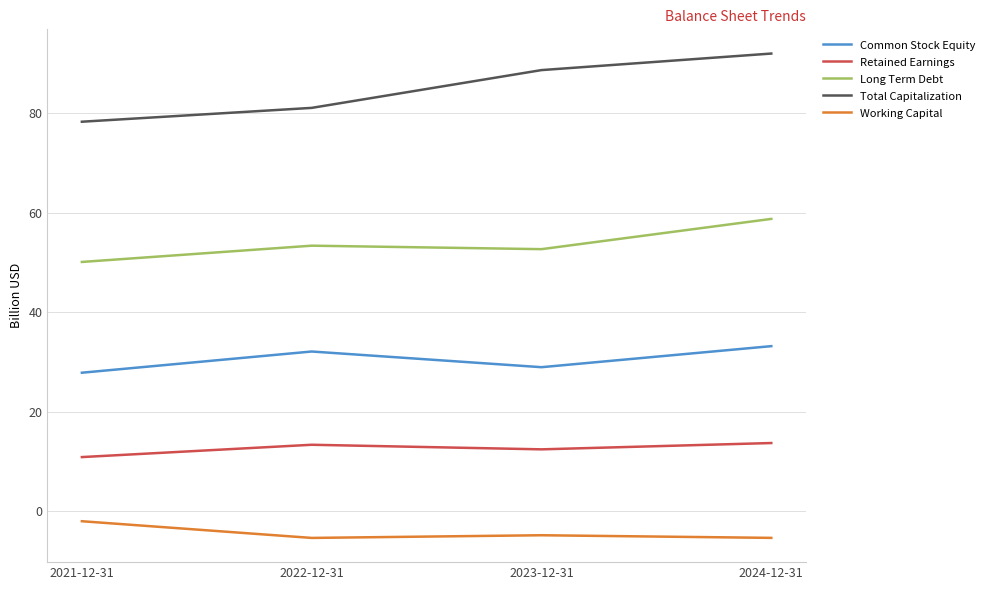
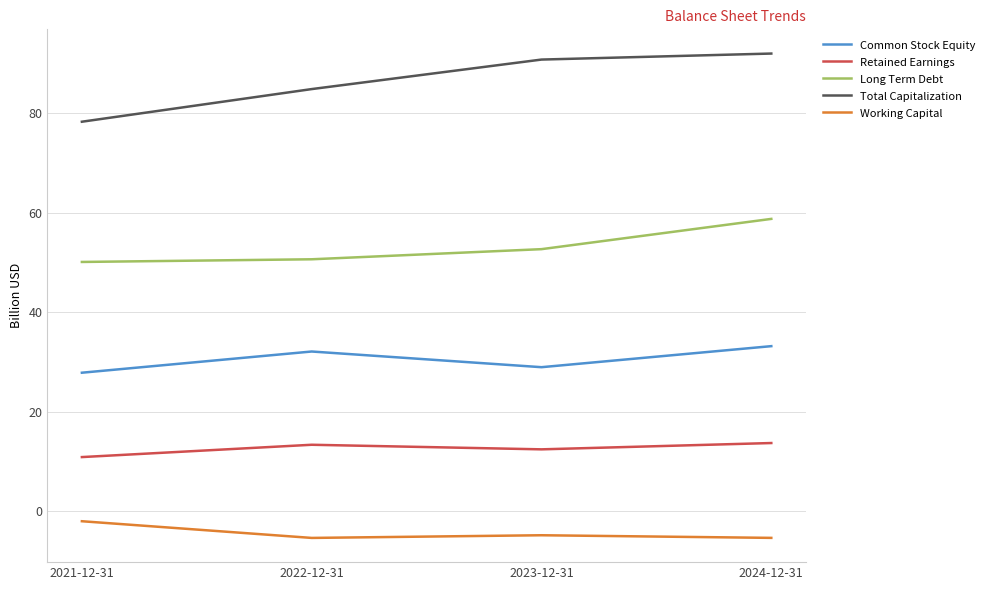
Long Term Debt, 2022-12-31: 53 -> 51
Total Capitalization, 2022-12-31: 81 -> 85
Total Capitalization, 2023-12-31: 89 -> 91
